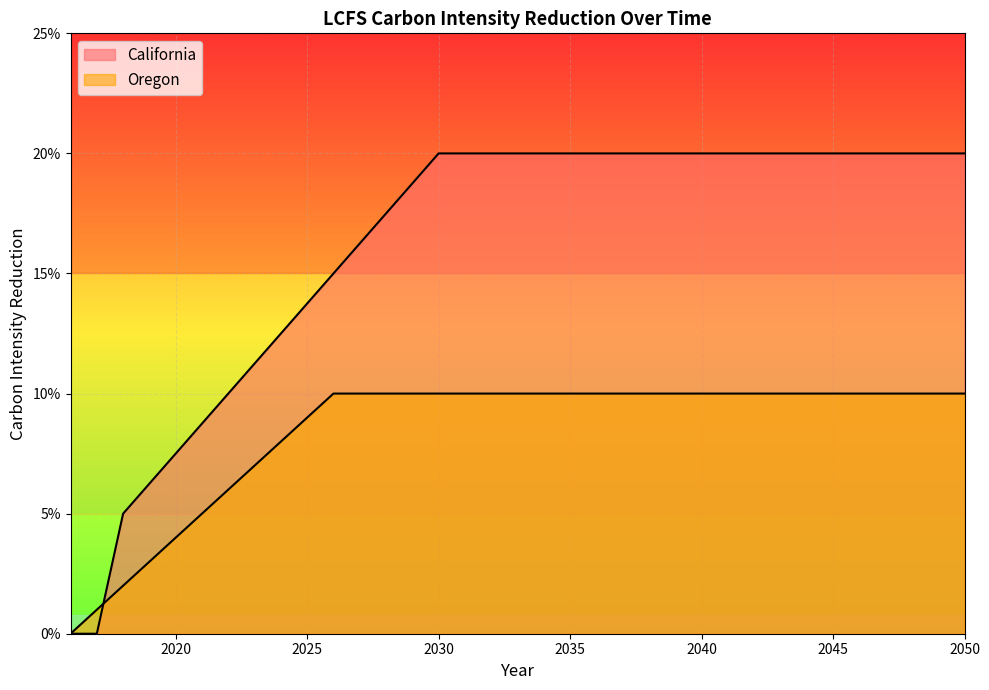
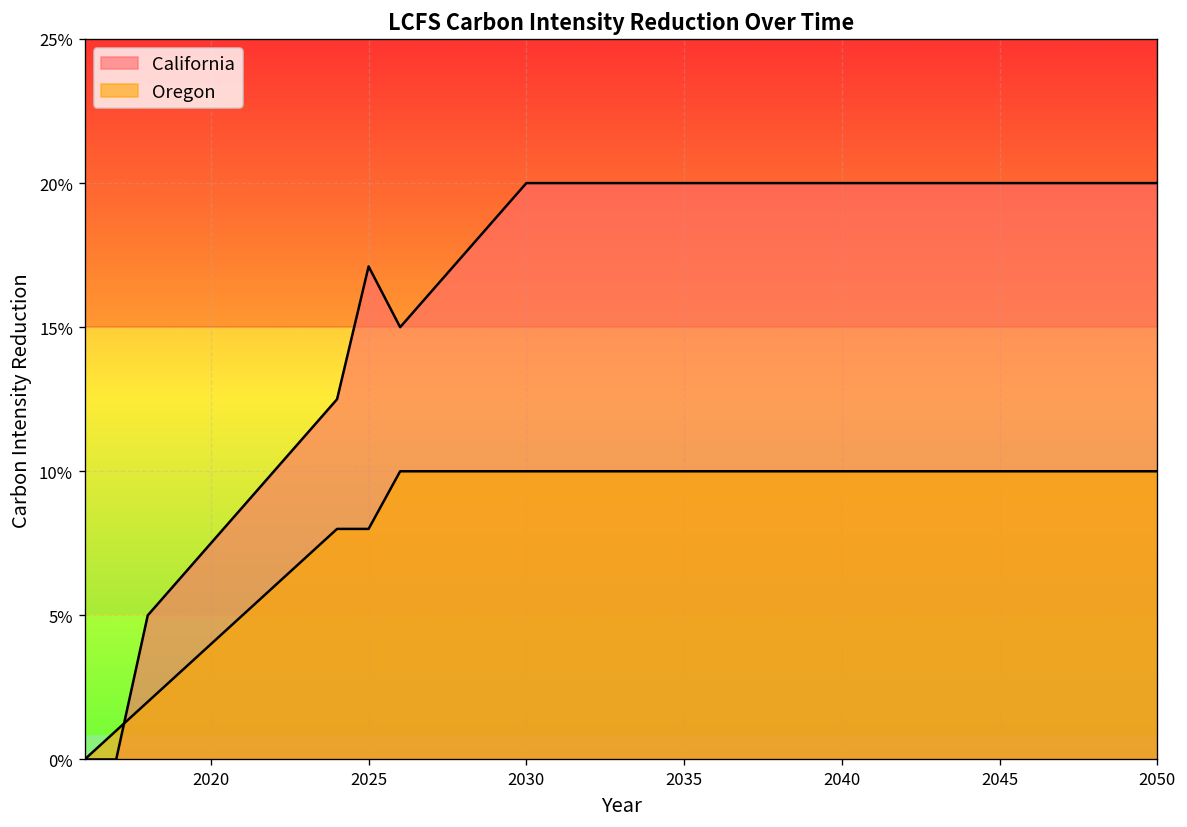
California, 2025: 13.7% -> 17.1%
Oregon, 2025: 9.0% -> 8.0%
